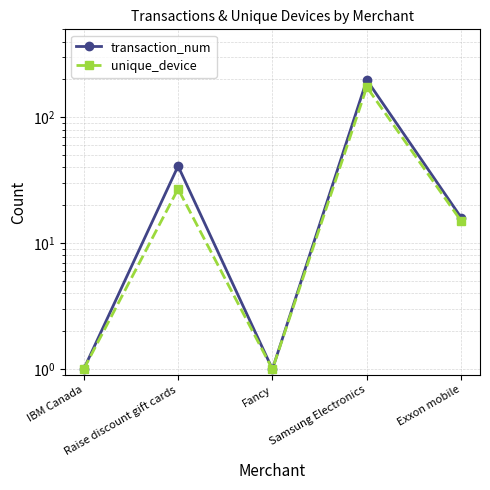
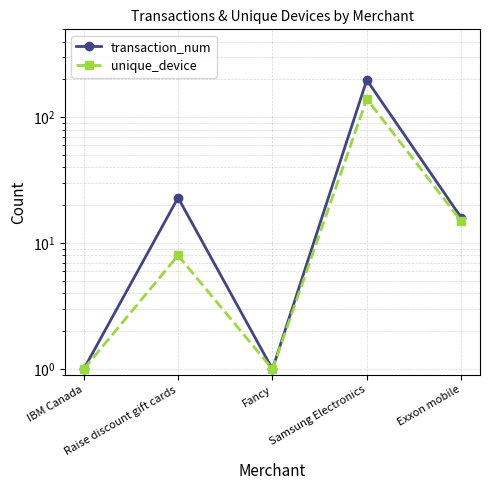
transaction_num, Raise discount gift cards: 41 -> 23
unique_device, Raise discount gift cards: 27 -> 8
unique_device, Samsung Electronics: 170 -> 140
